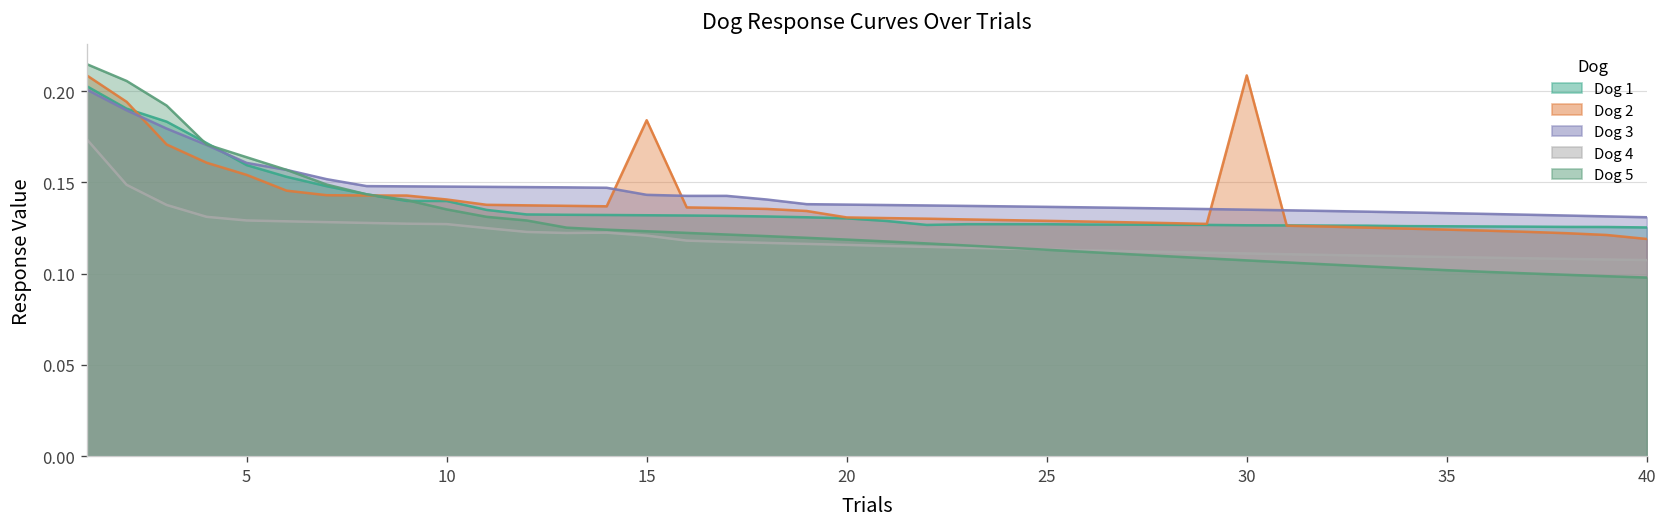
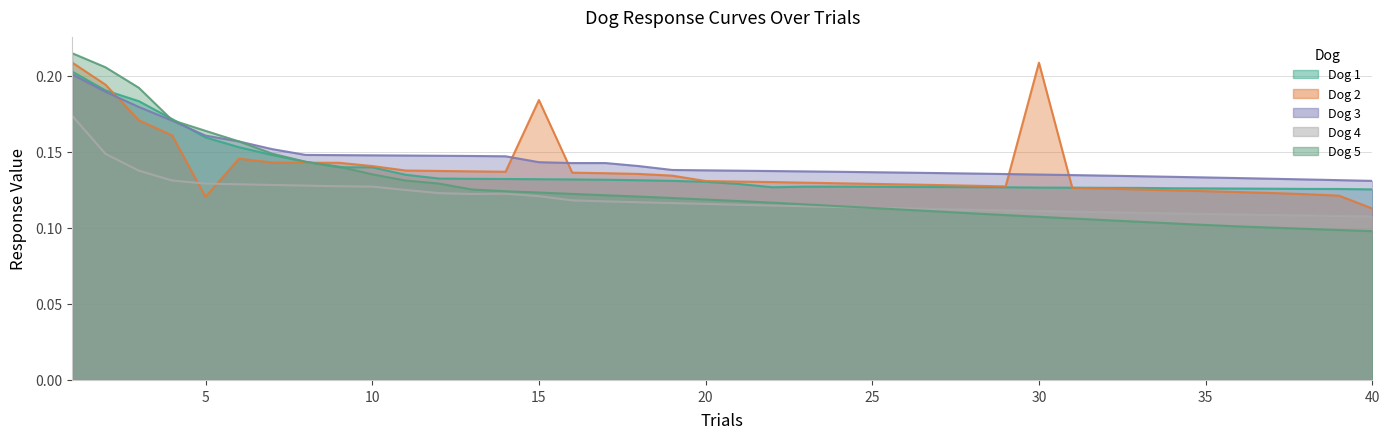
Dog 2, 5: 0.154 -> 0.120
Dog 2, 40: 0.119 -> 0.113
